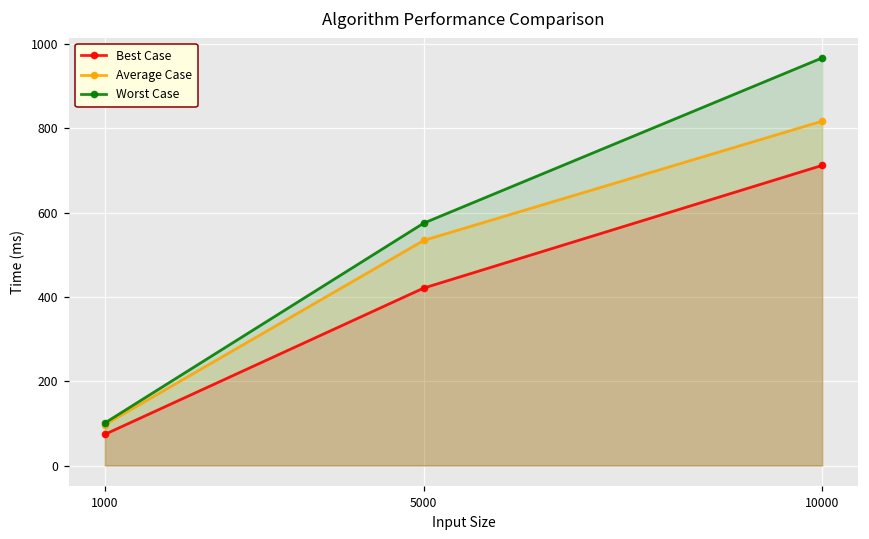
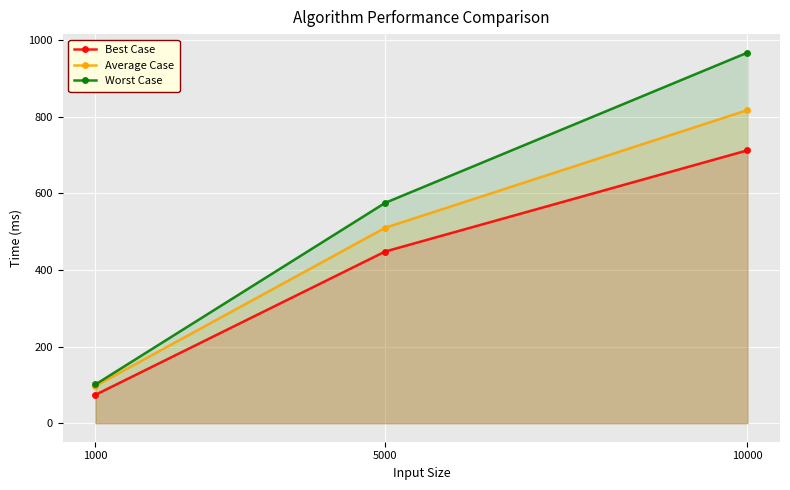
Best Case, 5000: 420 -> 450
Average Case, 5000: 530 -> 510
